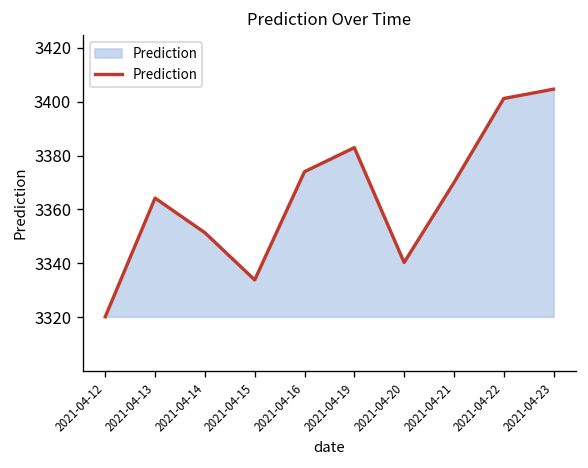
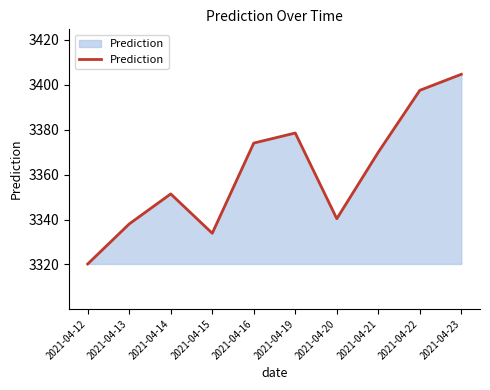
2021-04-13: 3364 -> 3338
2021-04-19: 3383 -> 3378
2021-04-22: 3401 -> 3397
